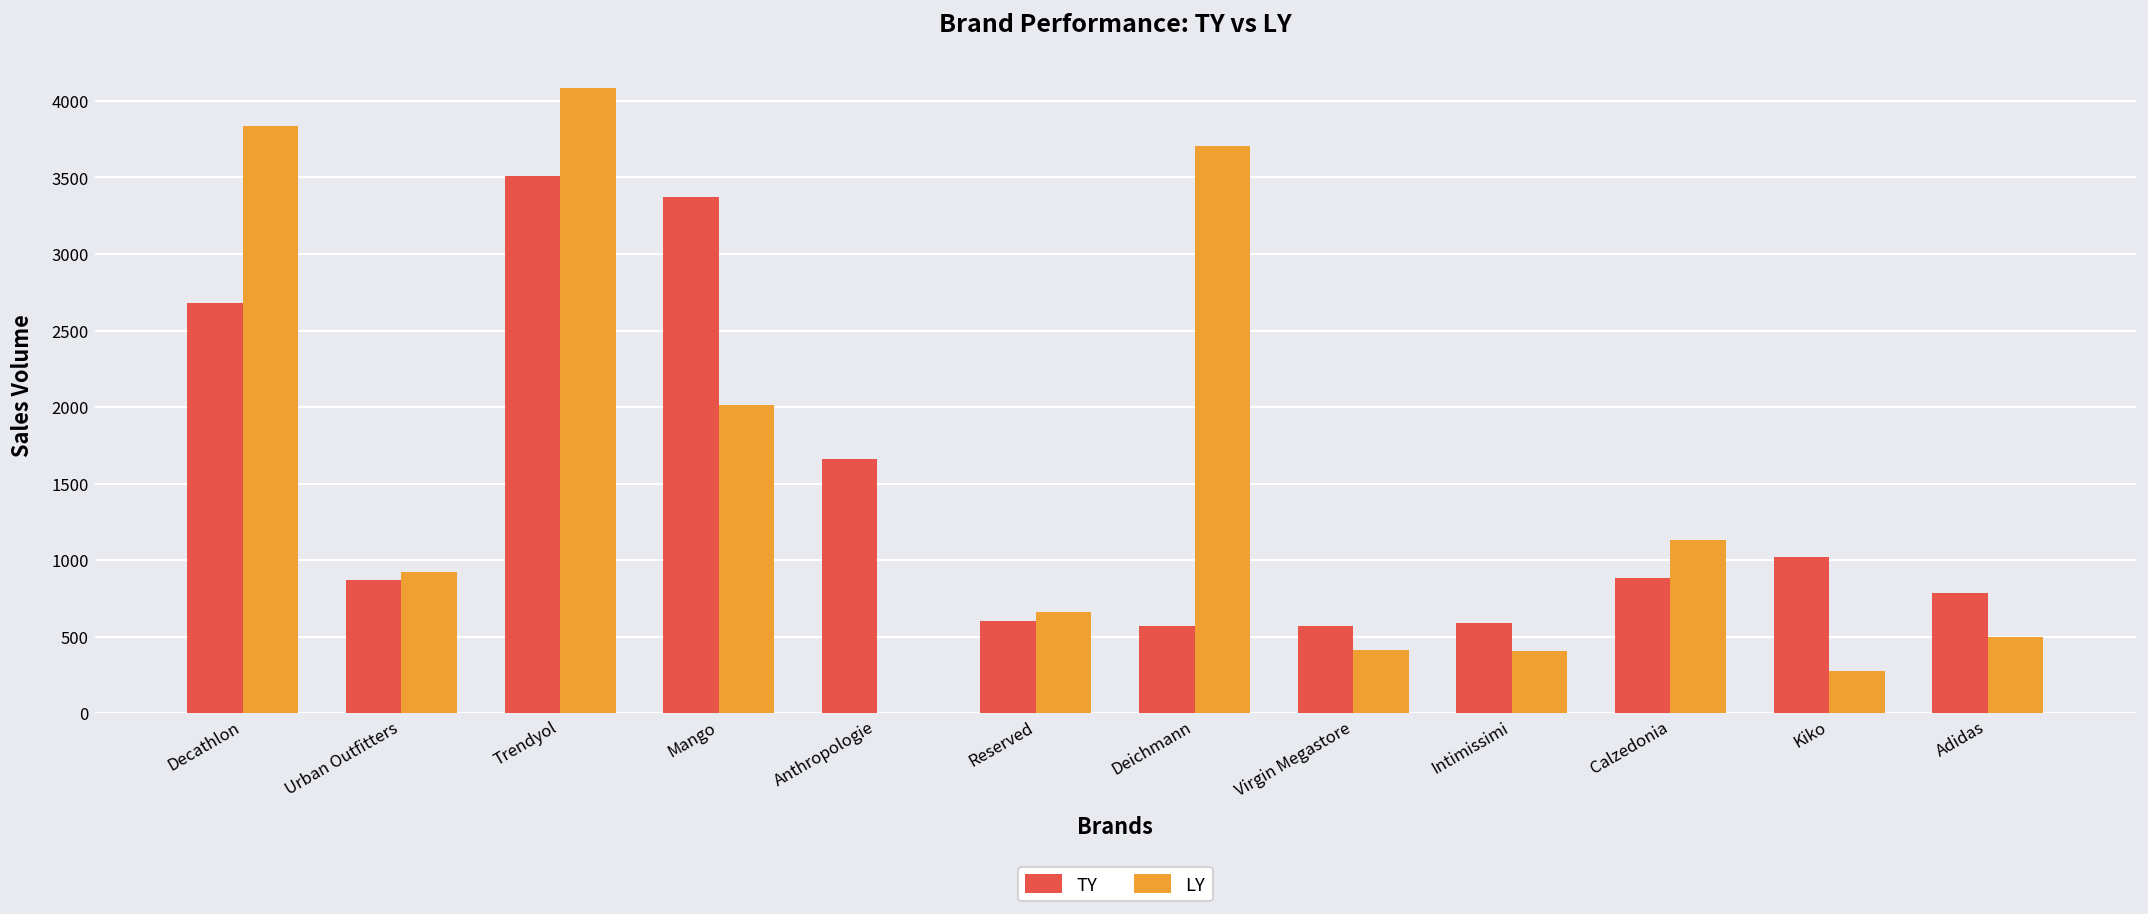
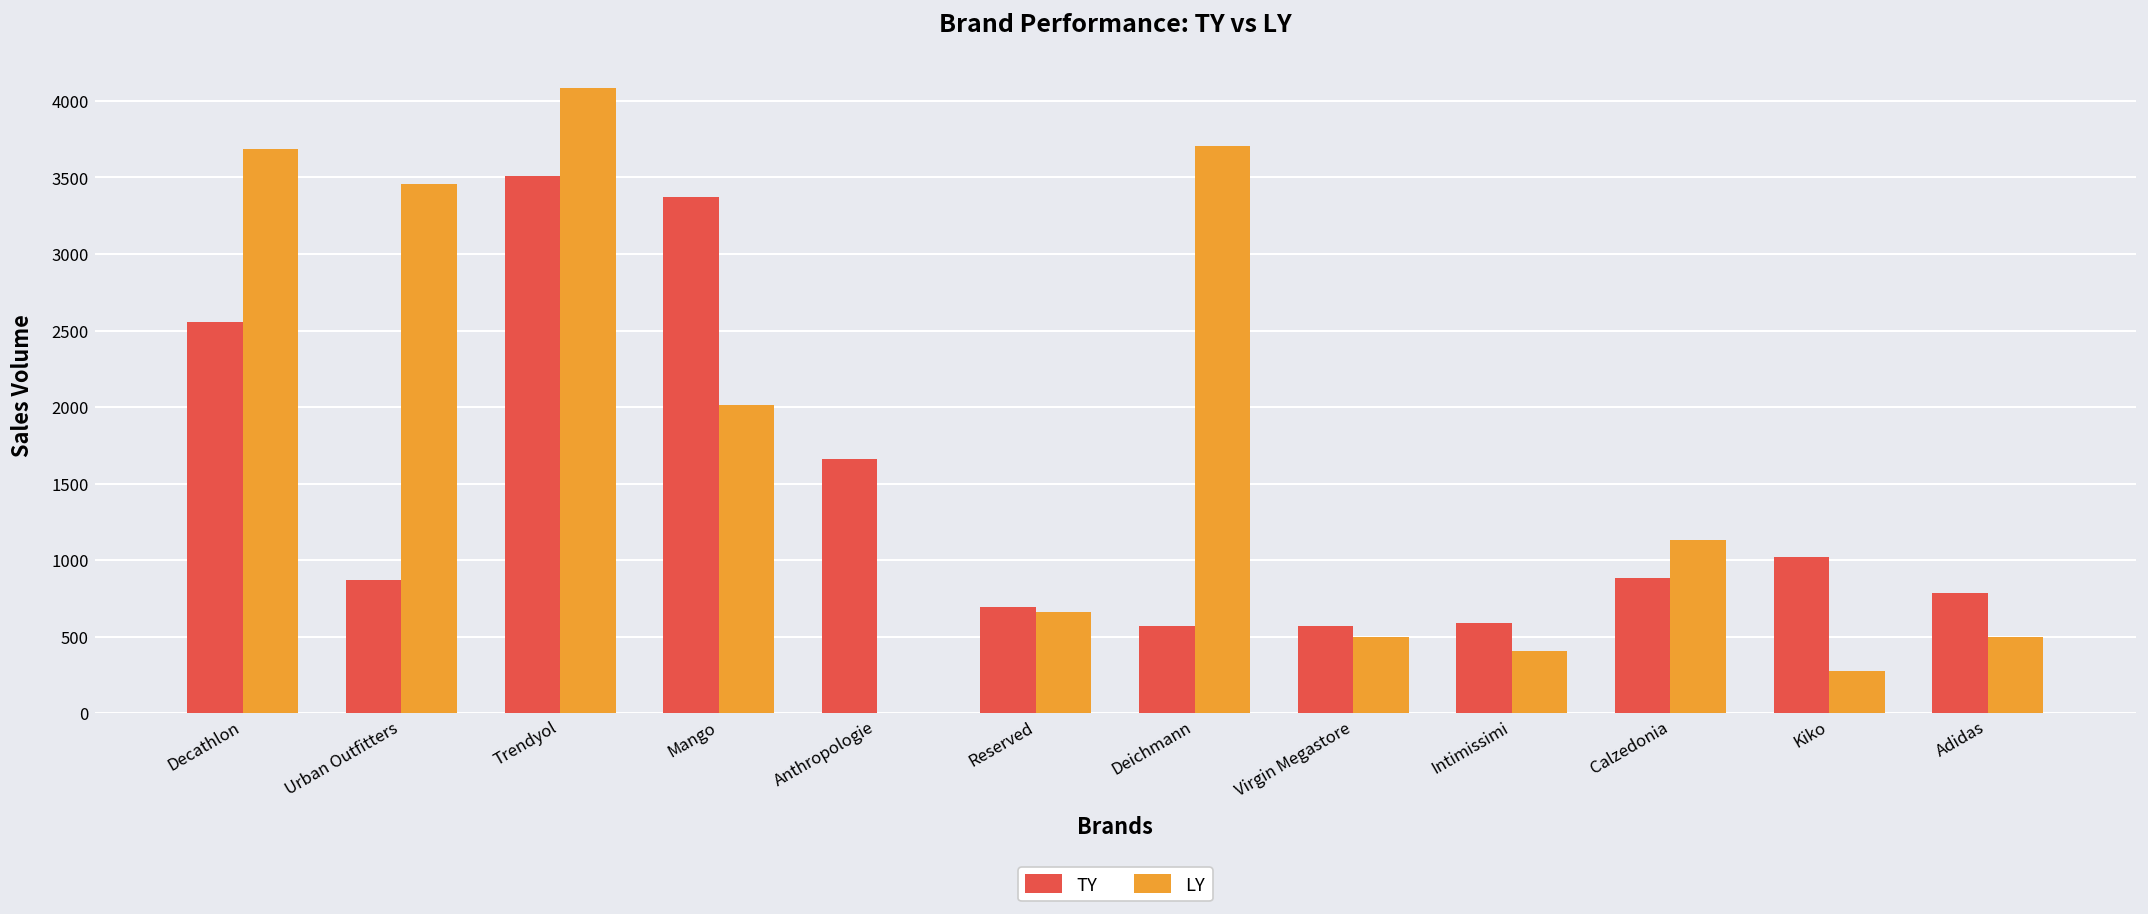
TY, Decathlon: 2680 -> 2560
LY, Decathlon: 3830 -> 3690
LY, Urban Outfitters: 920 -> 3450
TY, Reserved: 610 -> 690
LY, Virgin Megastore: 410 -> 500
